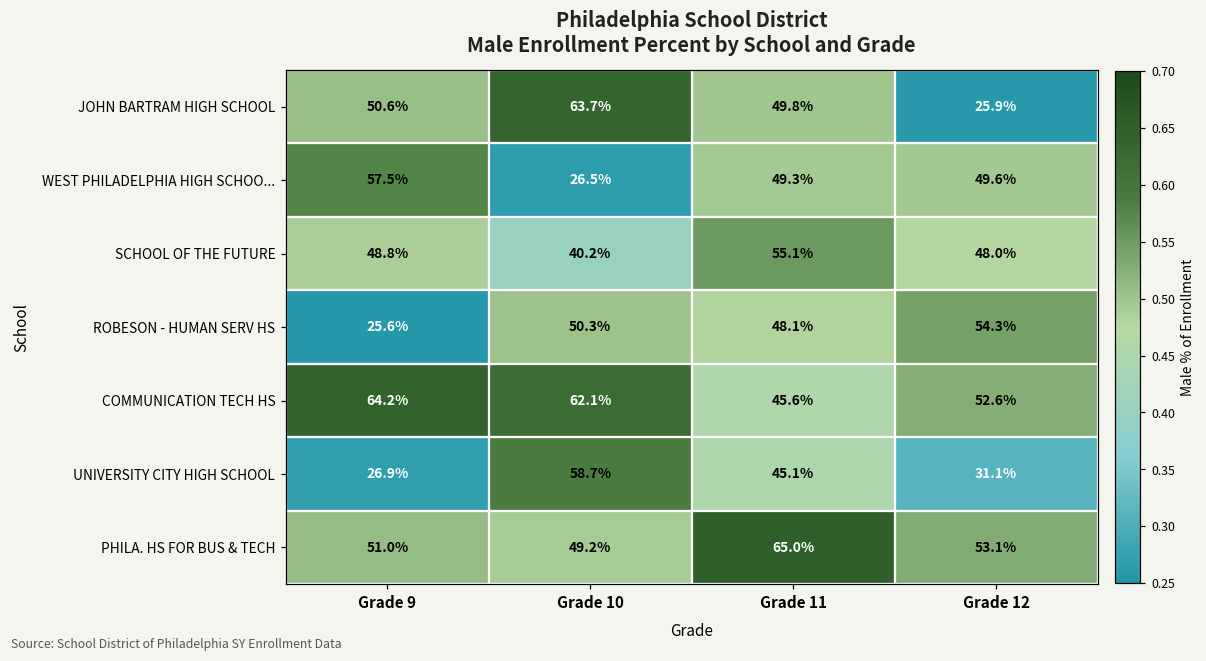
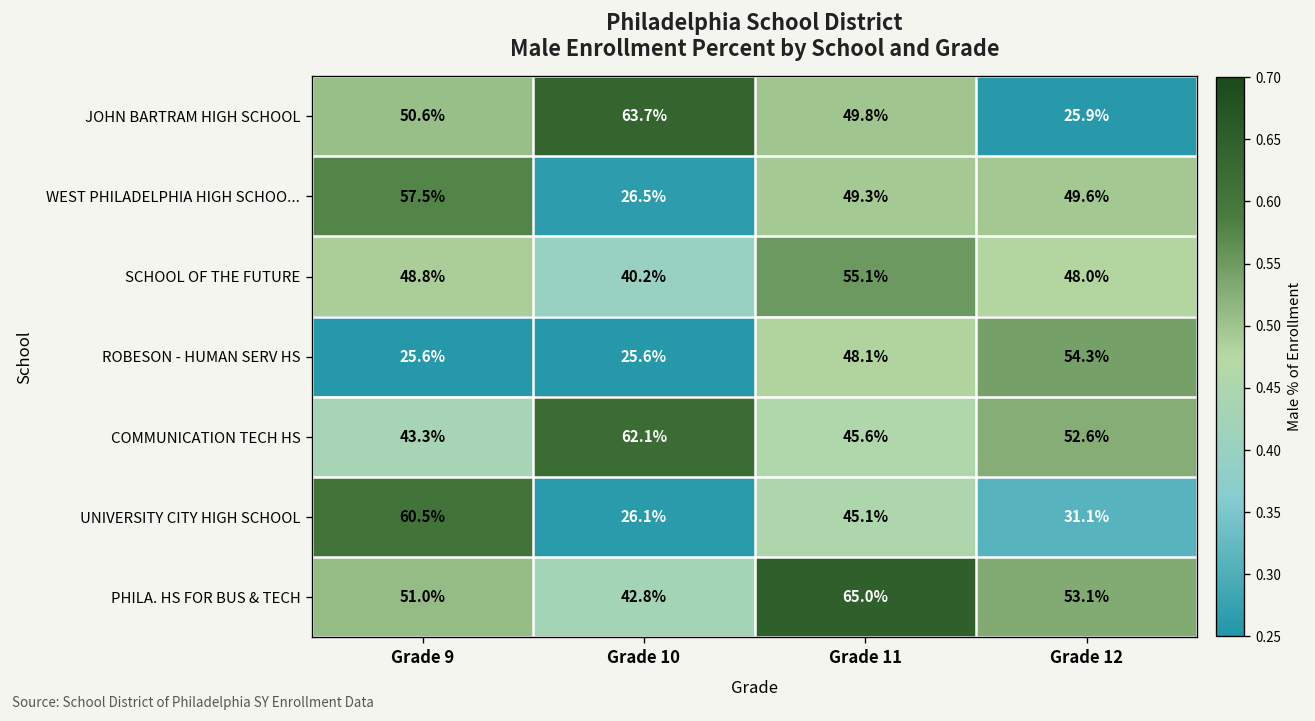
ROBESON - HUMAN SERV HS, Grade 10: 50.3% -> 25.6%
COMMUNICATION TECH HS, Grade 9: 64.2% -> 43.3%
UNIVERSITY CITY HIGH SCHOOL, Grade 9: 26.9% -> 60.5%
UNIVERSITY CITY HIGH SCHOOL, Grade 10: 58.7% -> 26.1%
PHILA. HS FOR BUS & TECH, Grade 10: 49.2% -> 42.8%
